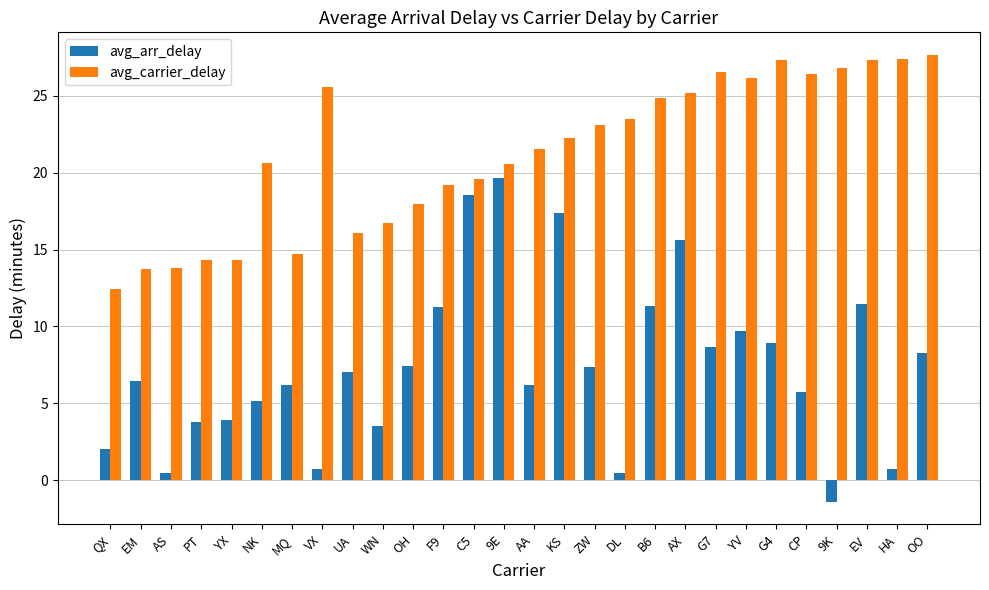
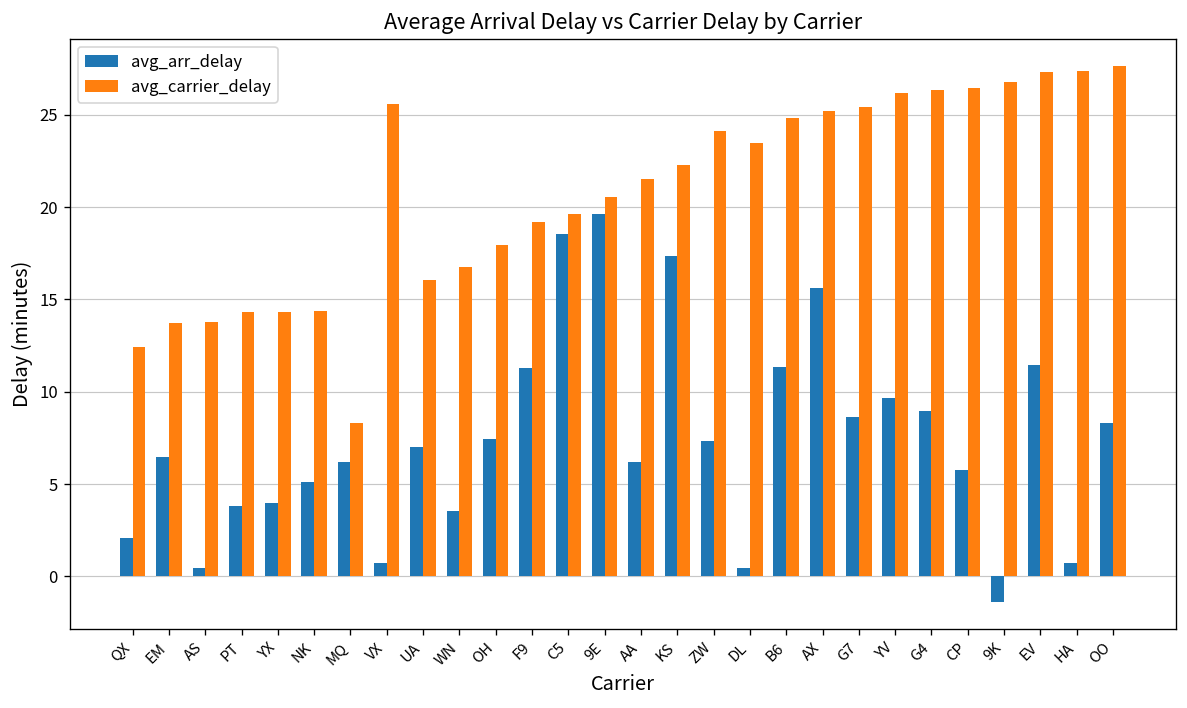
avg_carrier_delay, NK: 20.6 -> 14.3
avg_carrier_delay, MQ: 14.7 -> 8.3
avg_carrier_delay, ZW: 23.1 -> 24.1
avg_carrier_delay, G7: 26.6 -> 25.4
avg_carrier_delay, G4: 27.3 -> 26.3
